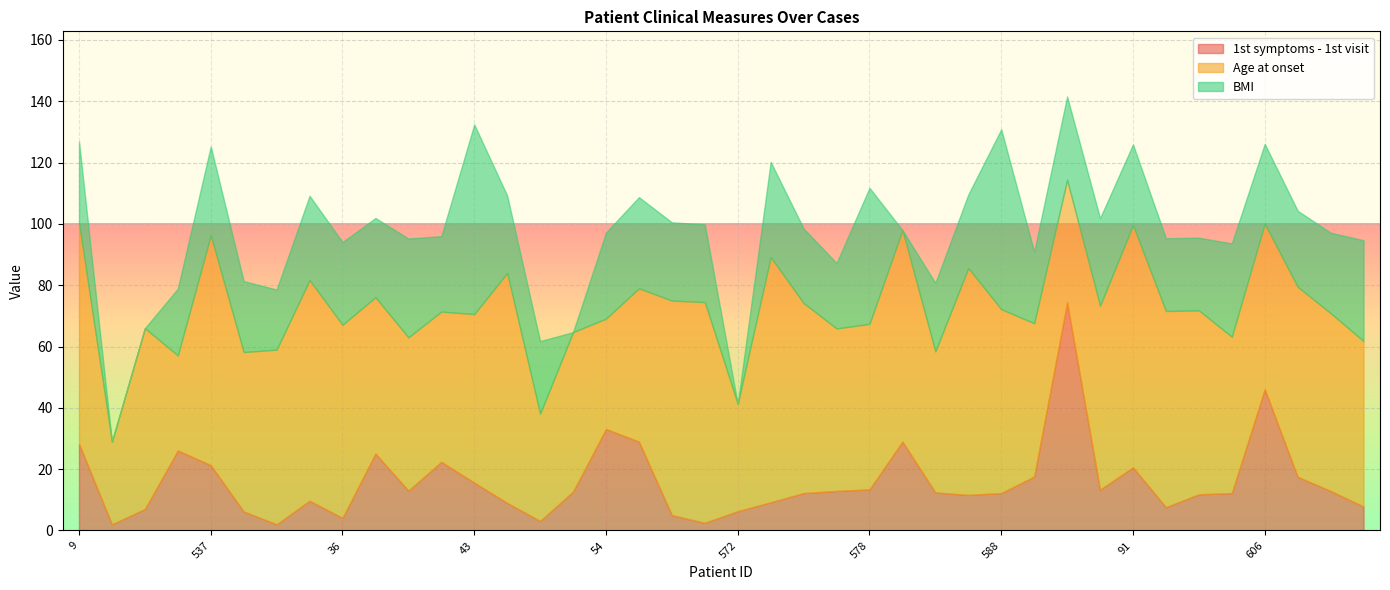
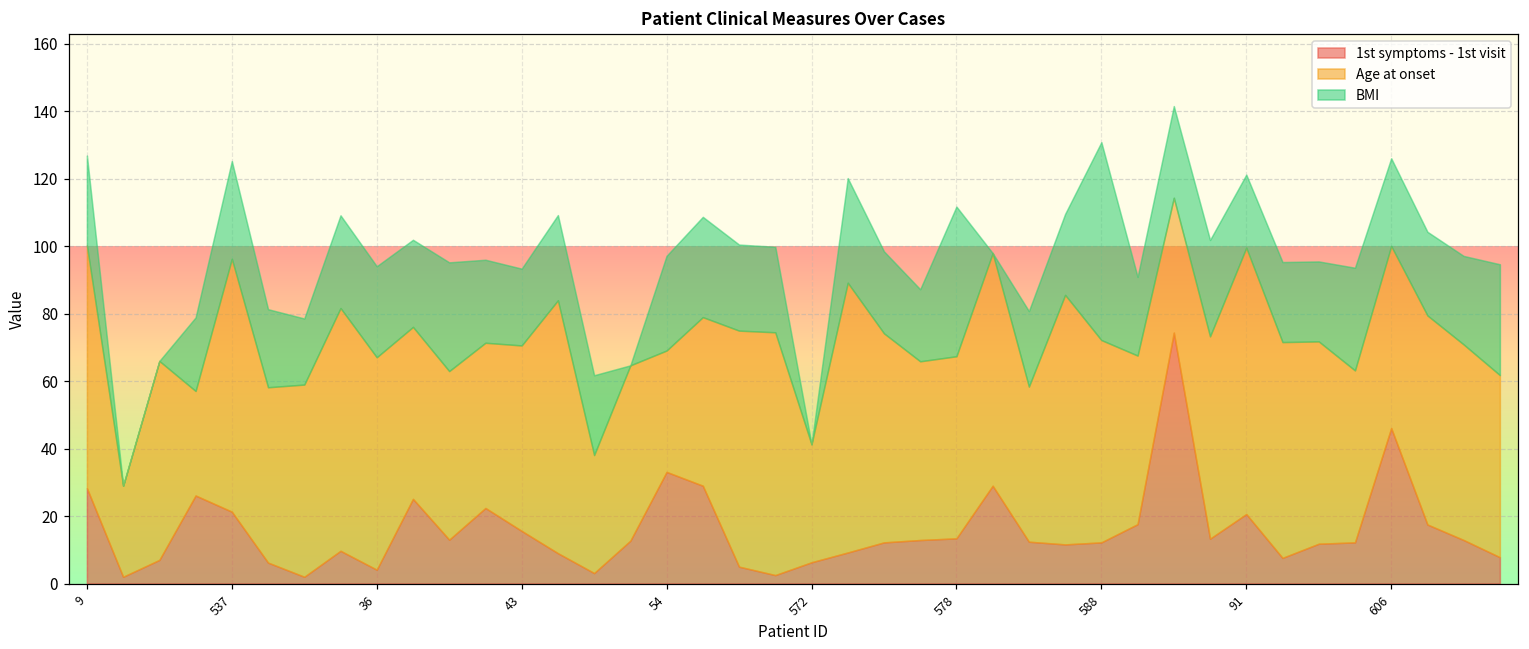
BMI, 43: 62 -> 23
BMI, 91: 26 -> 22
